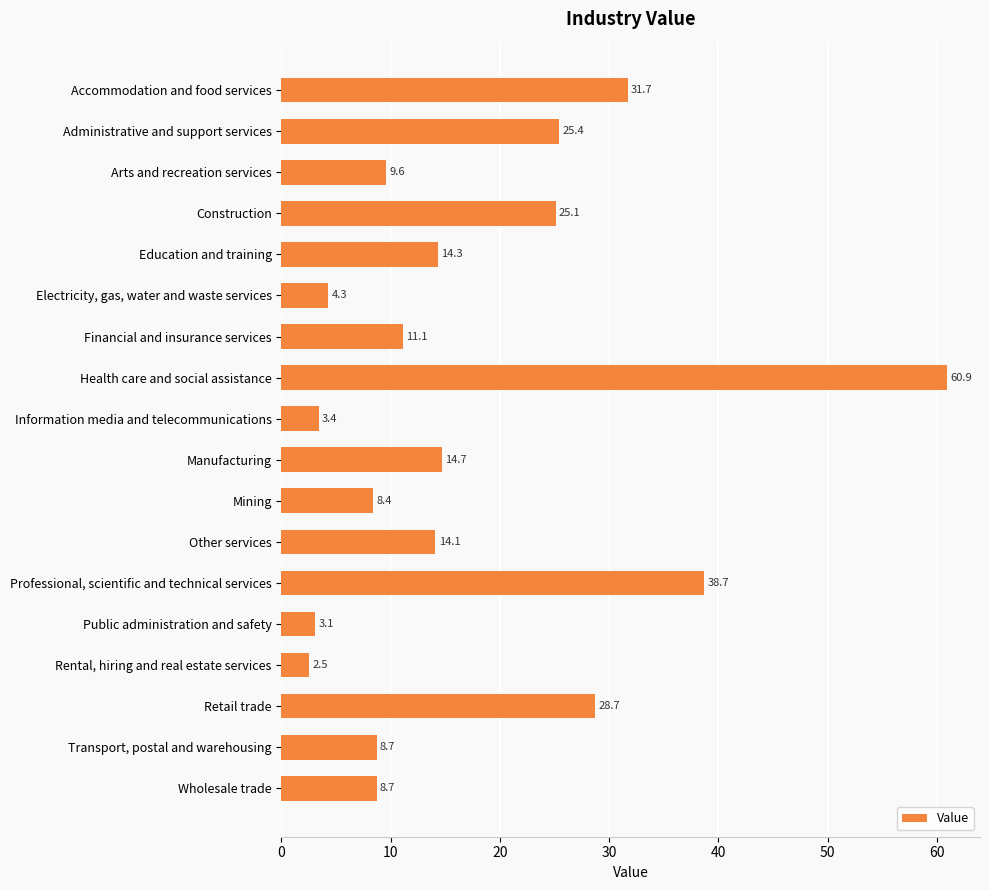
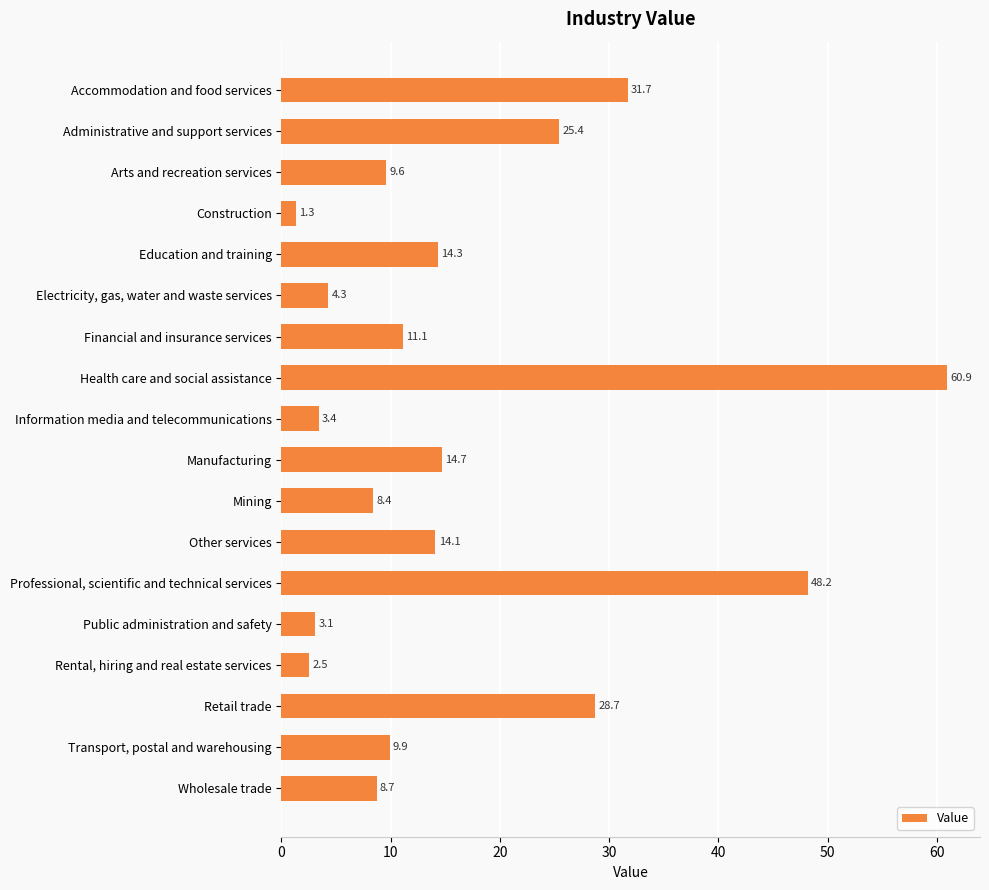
Construction: 25.1 -> 1.3
Professional, scientific and technical services: 38.7 -> 48.2
Transport, postal and warehousing: 8.7 -> 9.9
